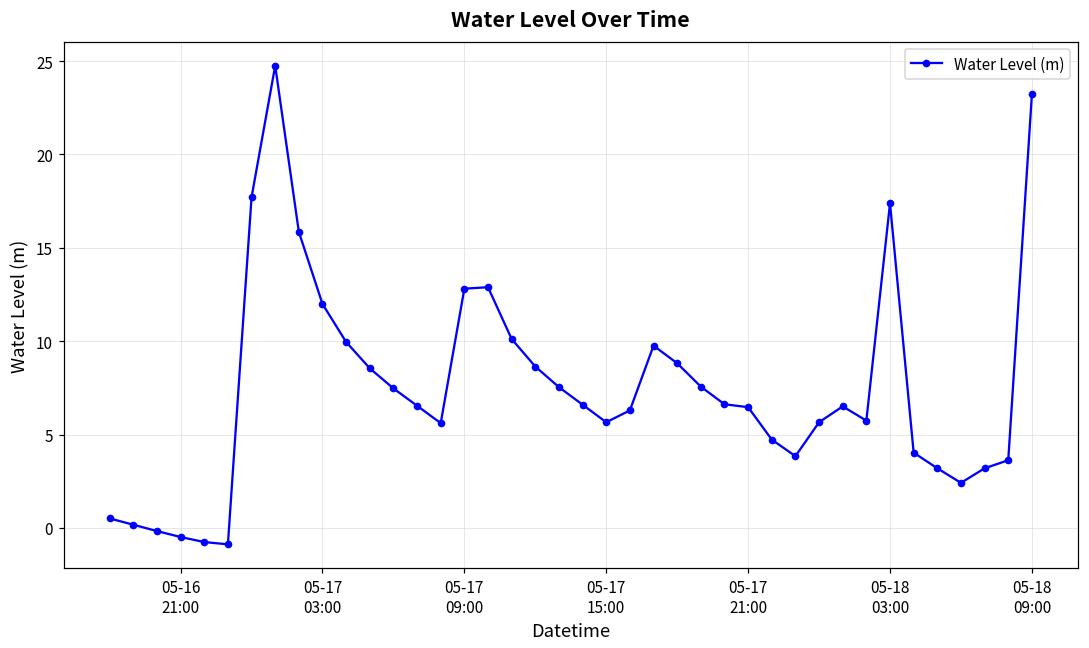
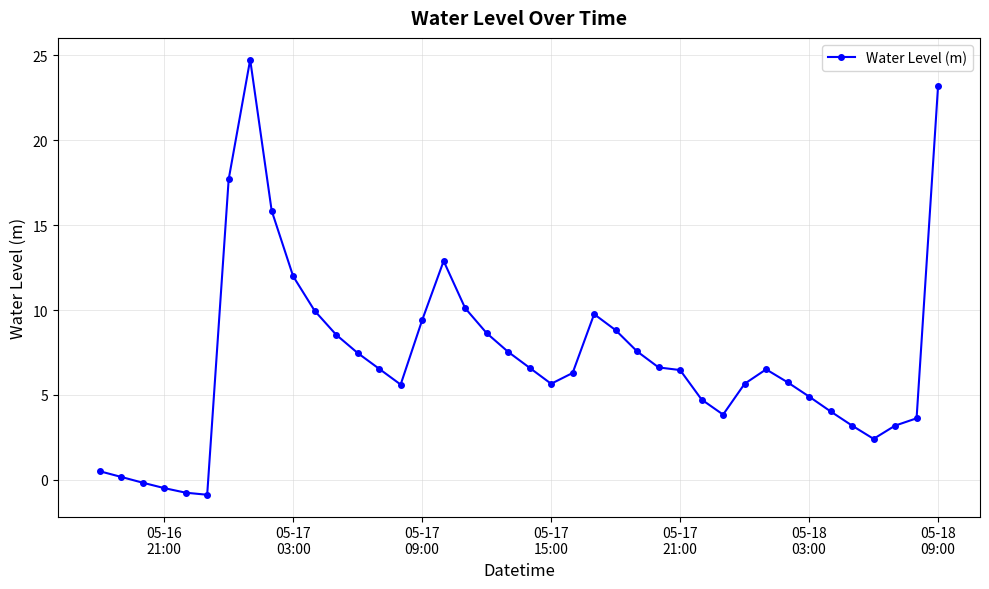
05-17 09:00: 12.8 -> 9.4
05-18 03:00: 17.4 -> 4.9
